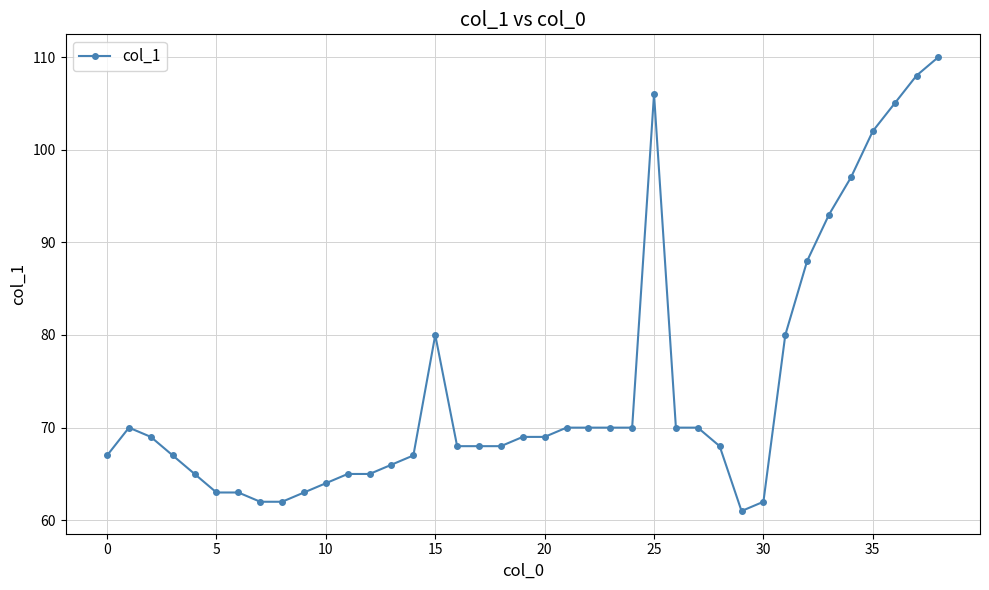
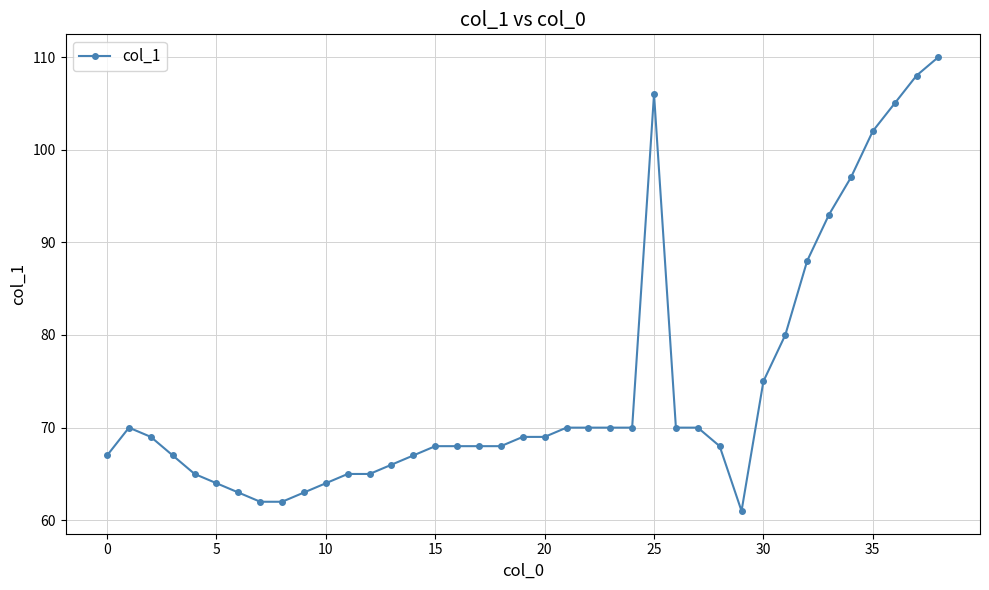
5: 63 -> 64
15: 80 -> 68
30: 62 -> 75
